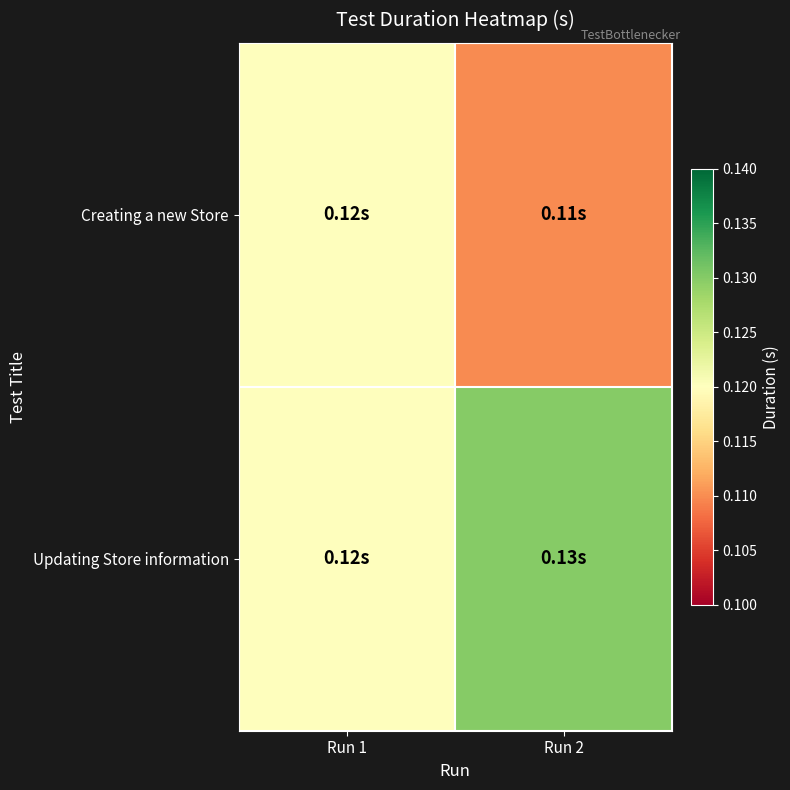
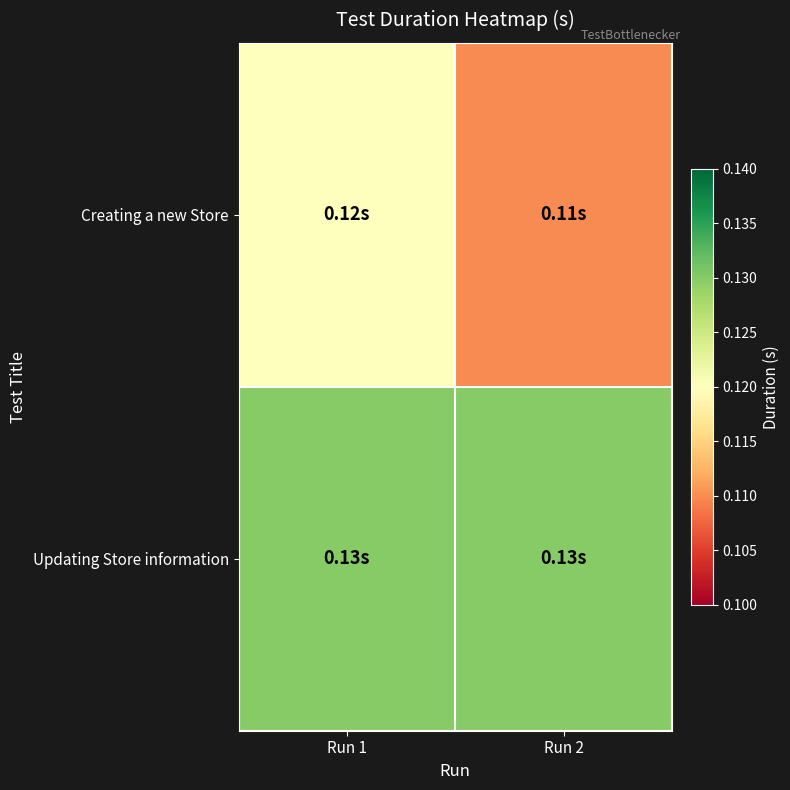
Updating Store information, Run 1: 0.12s -> 0.13s
